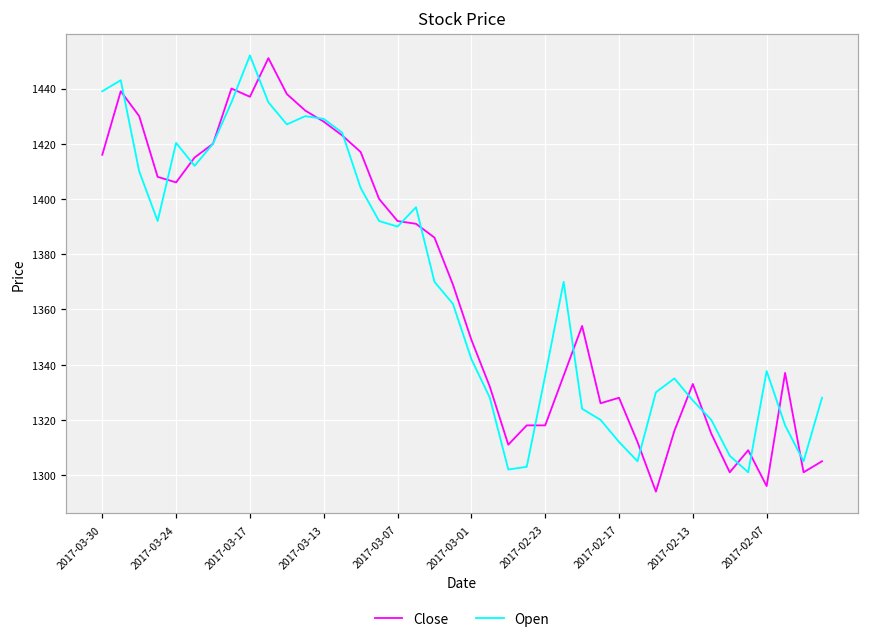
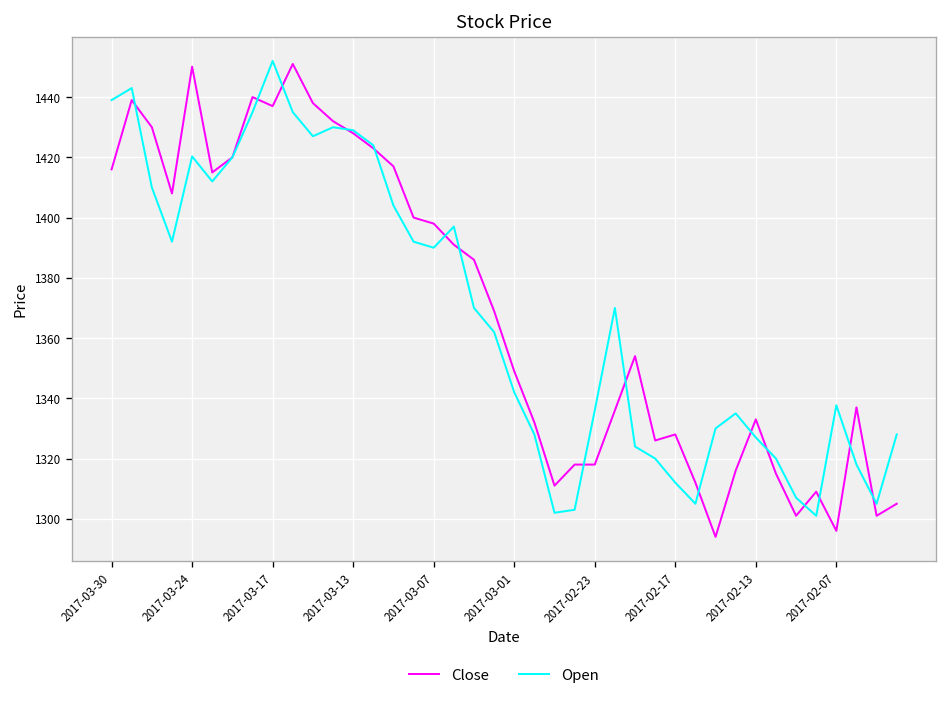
Close, 2017-03-24: 1406 -> 1450
Close, 2017-03-07: 1392 -> 1398
